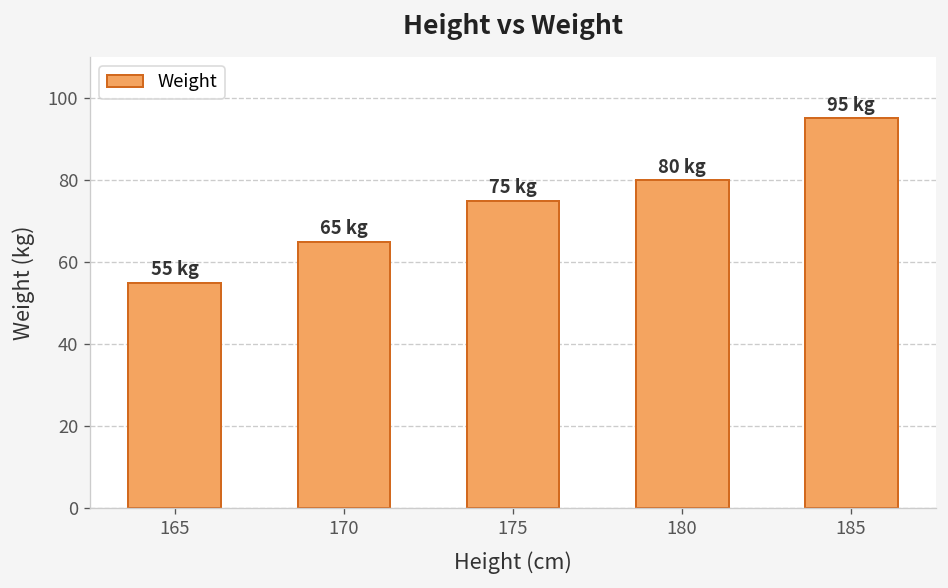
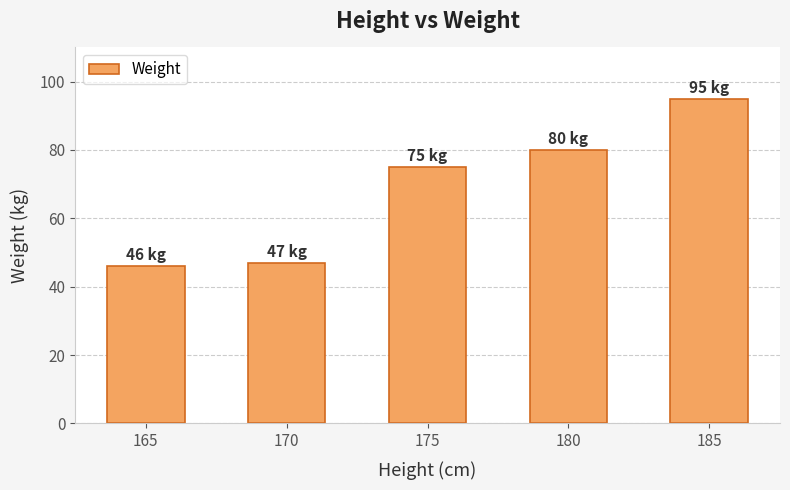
165: 55 -> 46
170: 65 -> 47
